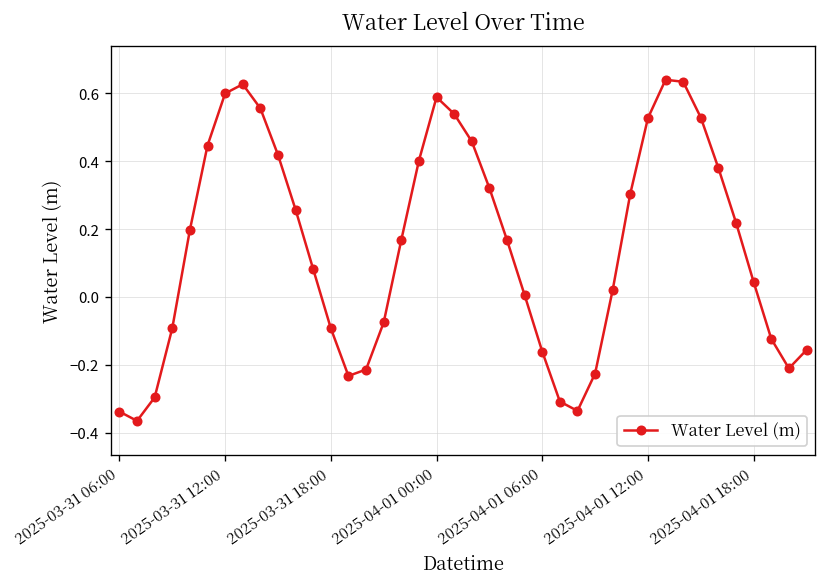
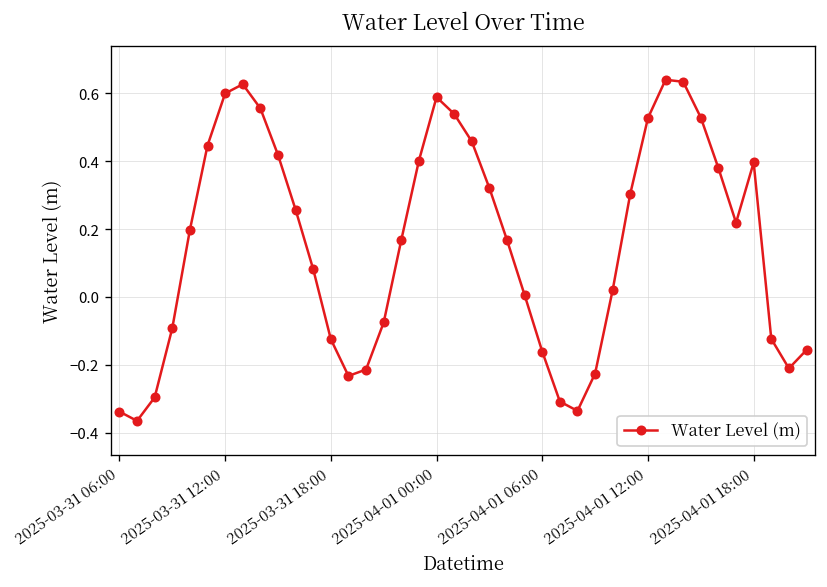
2025-03-31 18:00: -0.09 -> -0.12
2025-04-01 18:00: 0.04 -> 0.40
